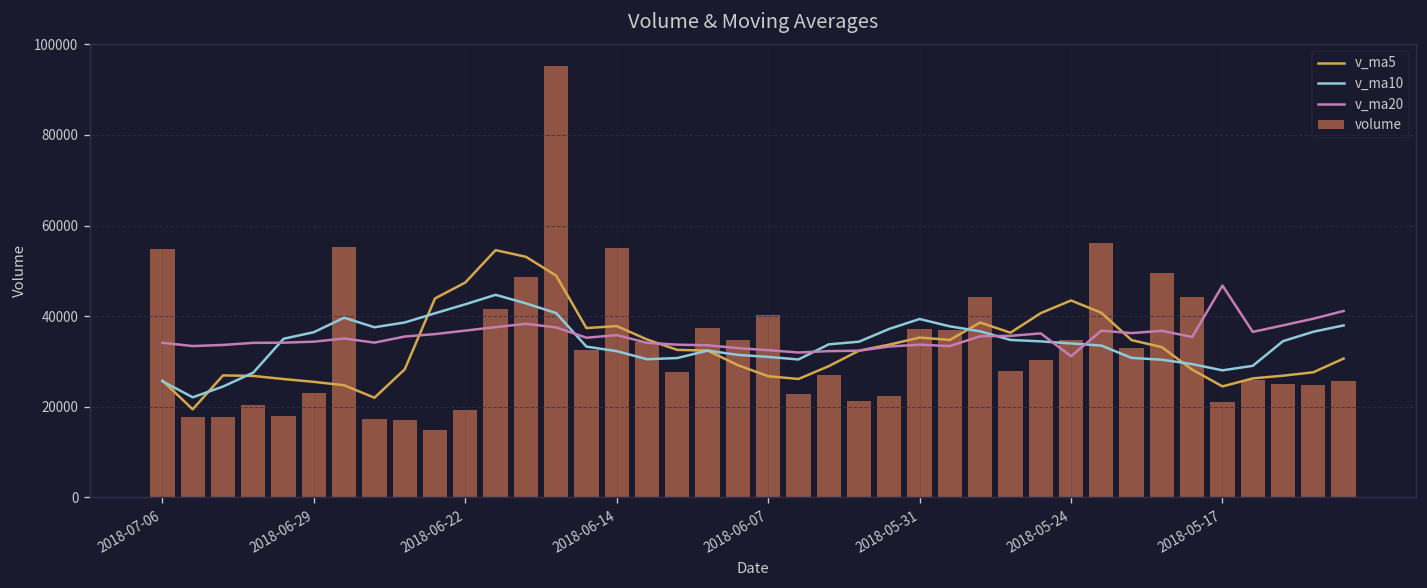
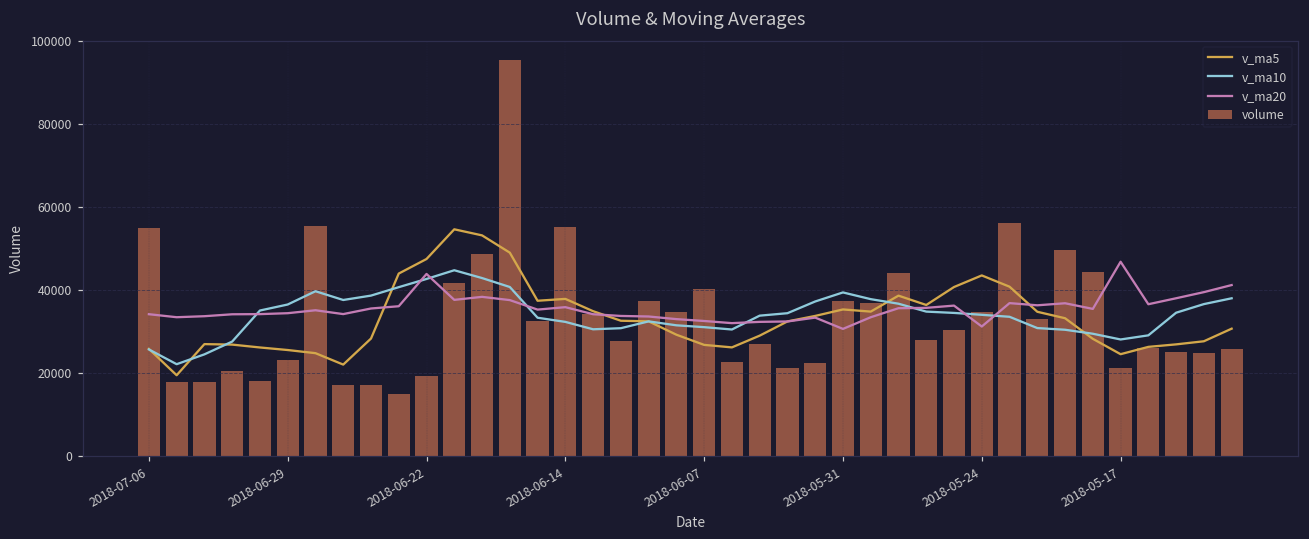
v_ma20, 2018-06-22: 37000 -> 44000
v_ma20, 2018-05-31: 34000 -> 31000
